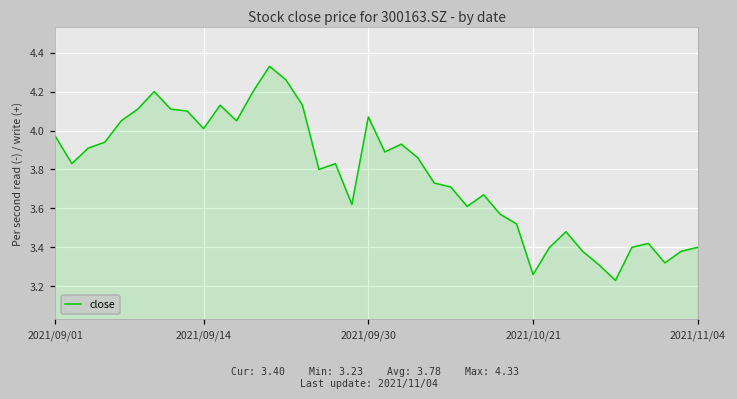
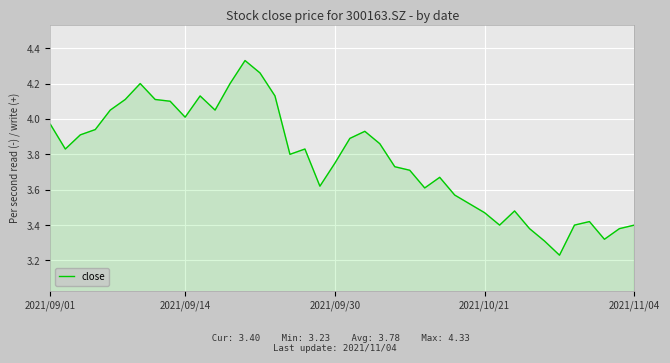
2021/09/30: 4.07 -> 3.75
2021/10/21: 3.26 -> 3.47
